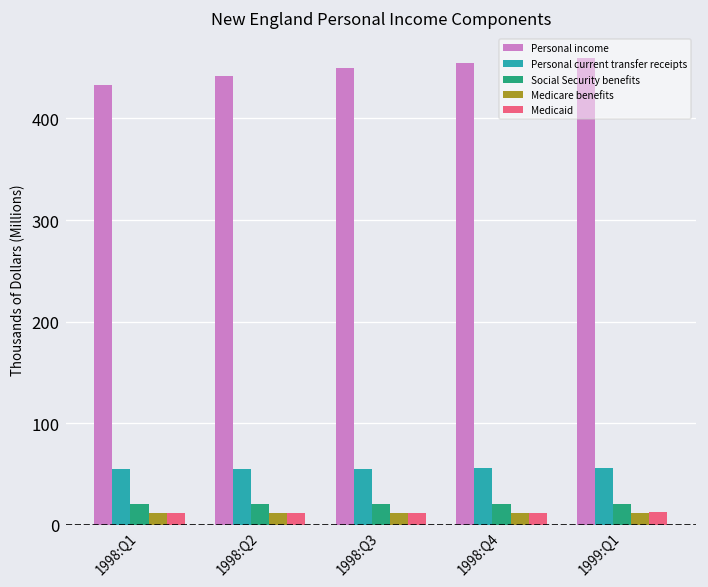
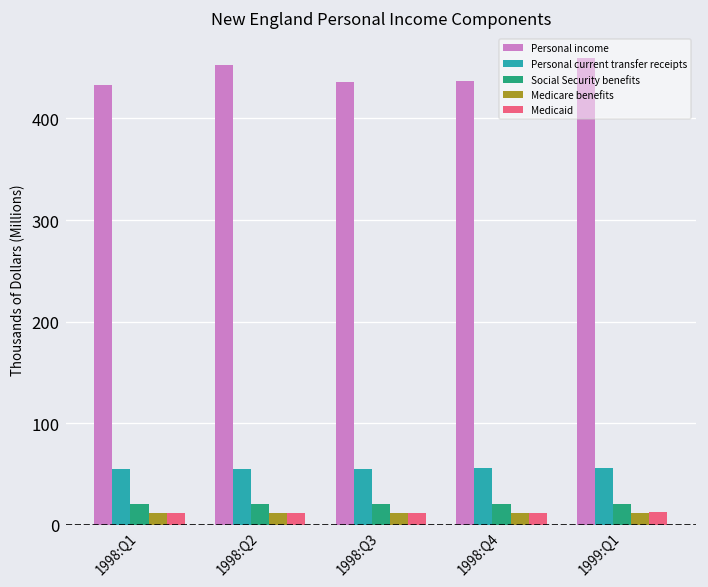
Personal income, 1998:Q2: 440 -> 450
Personal income, 1998:Q3: 450 -> 440
Personal income, 1998:Q4: 450 -> 440
